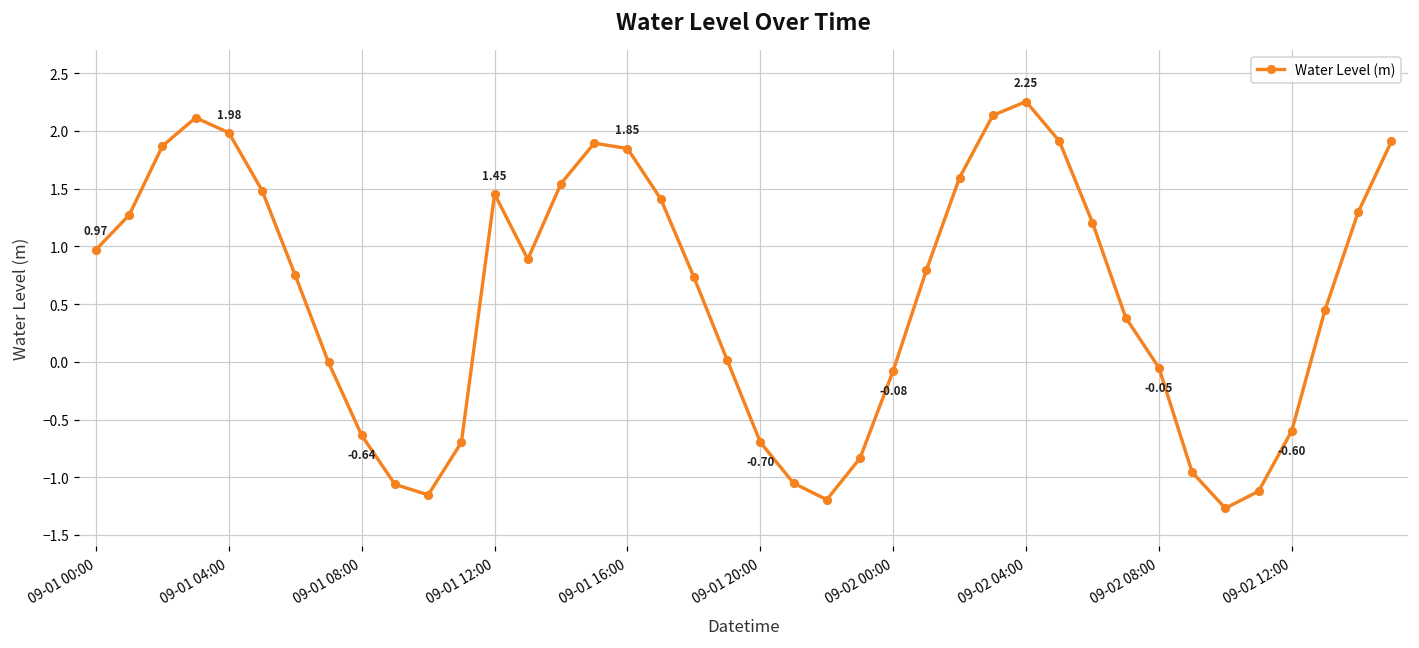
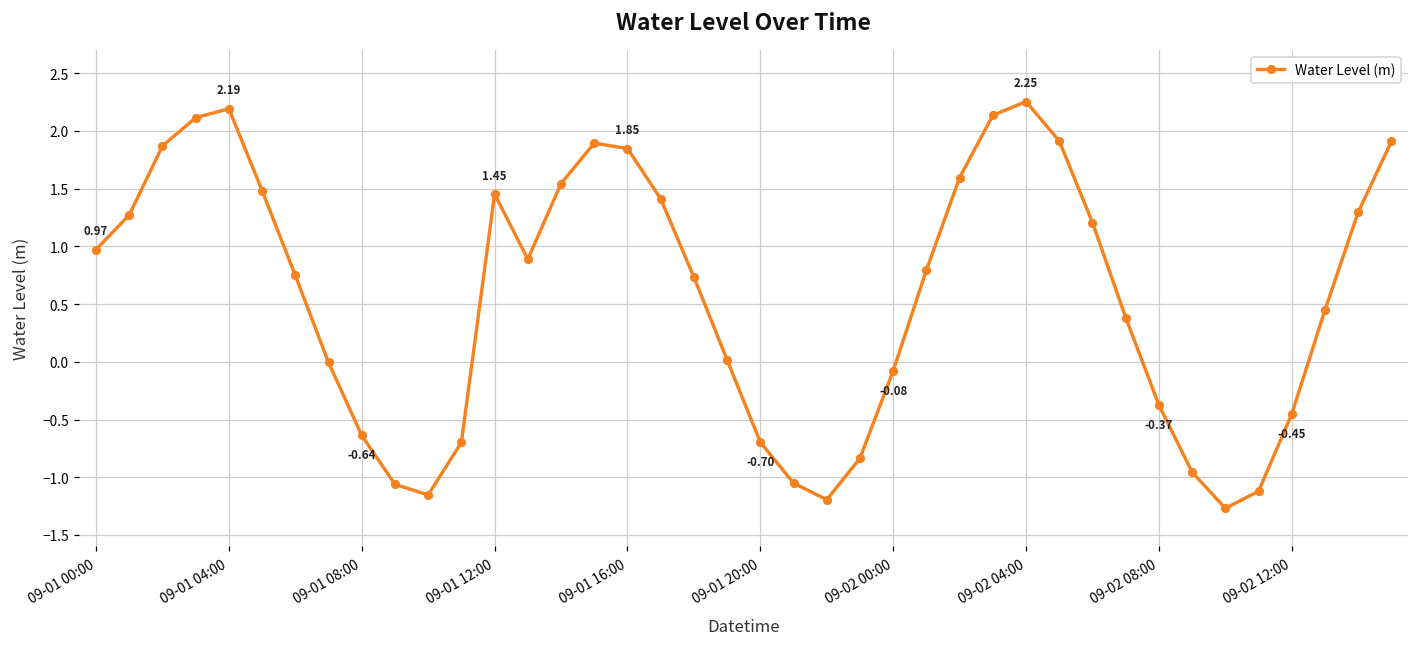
09-01 04:00: 1.98 -> 2.19
09-02 08:00: -0.05 -> -0.37
09-02 12:00: -0.60 -> -0.45
